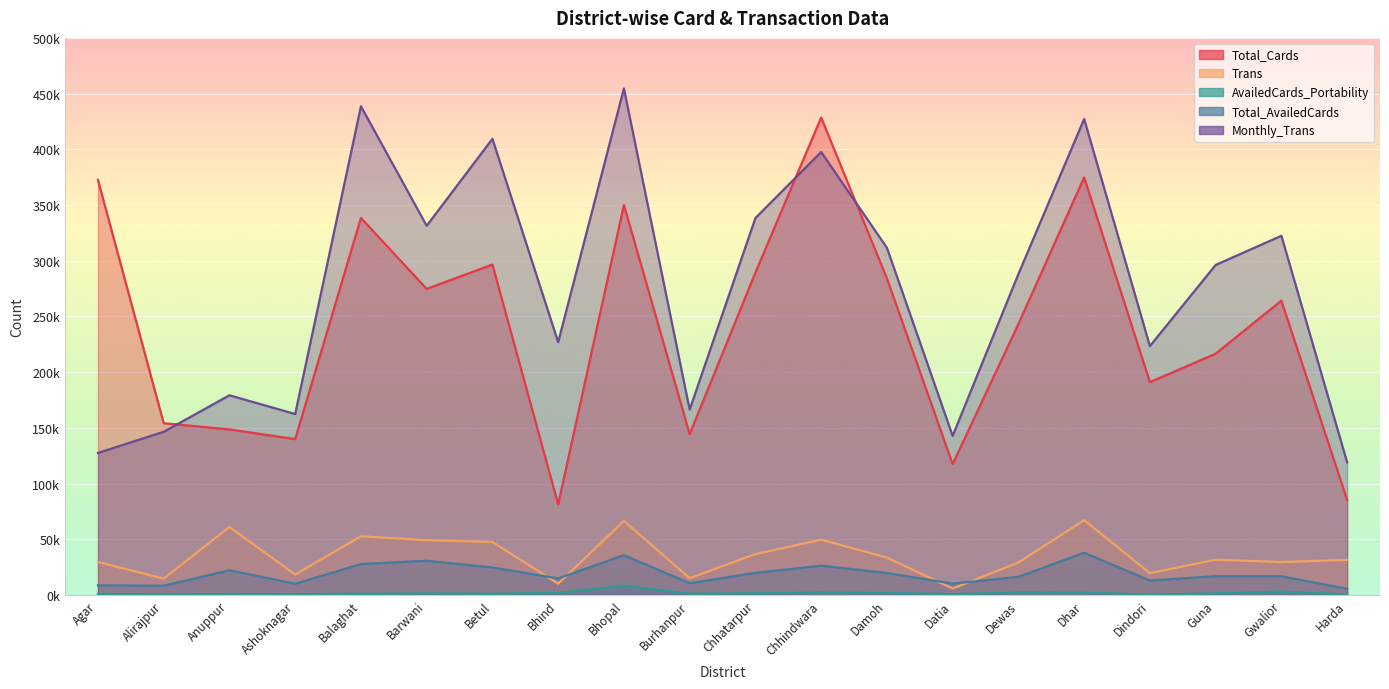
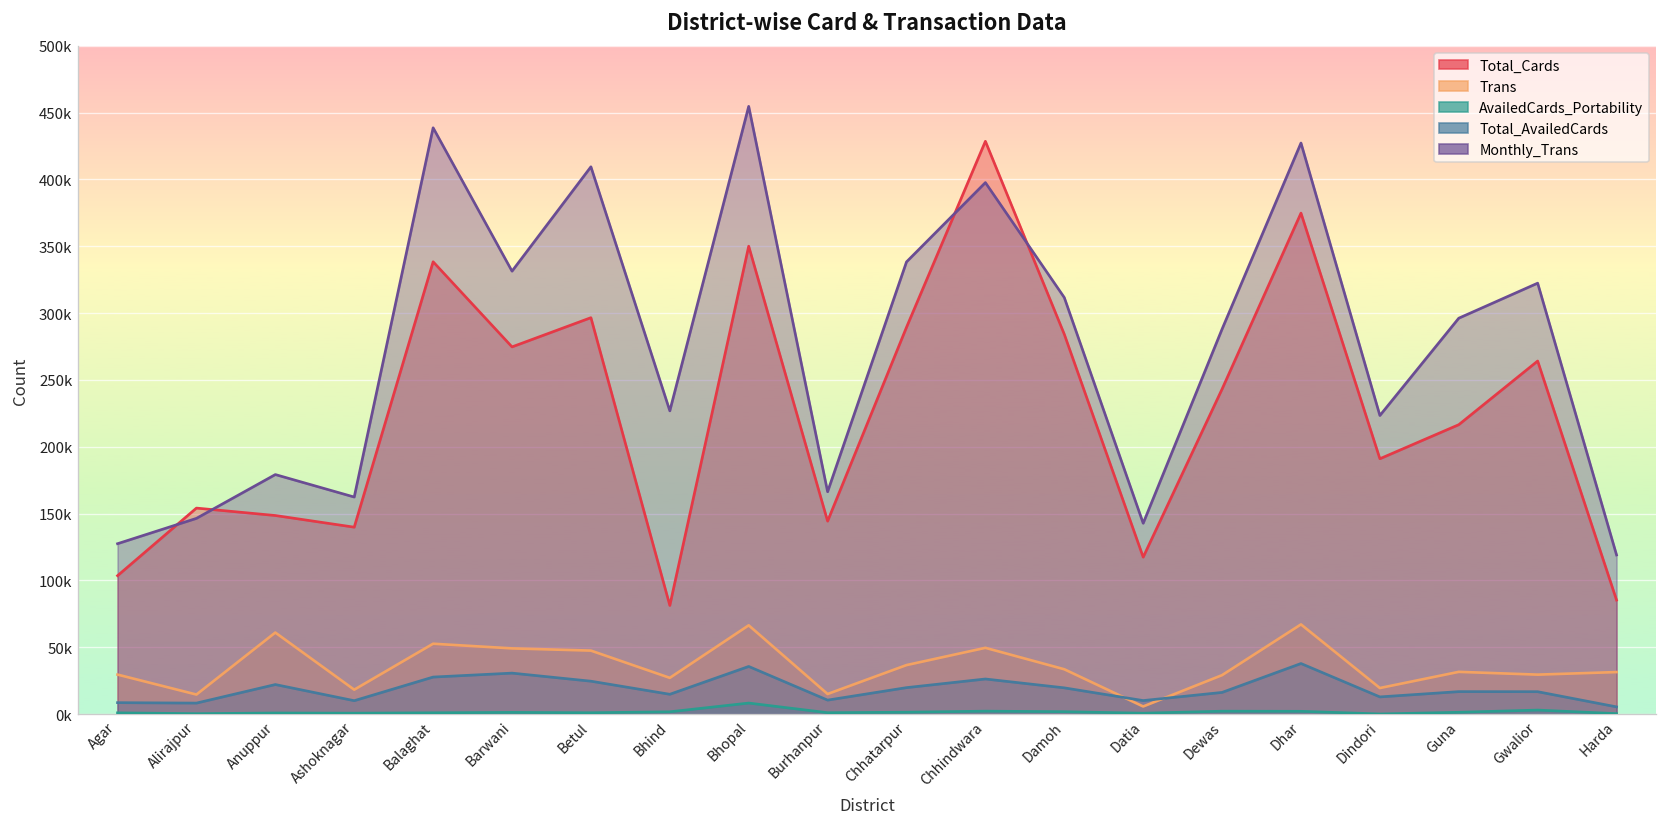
Total_Cards, Agar: 373000 -> 104000
Trans, Bhind: 10000 -> 27000
